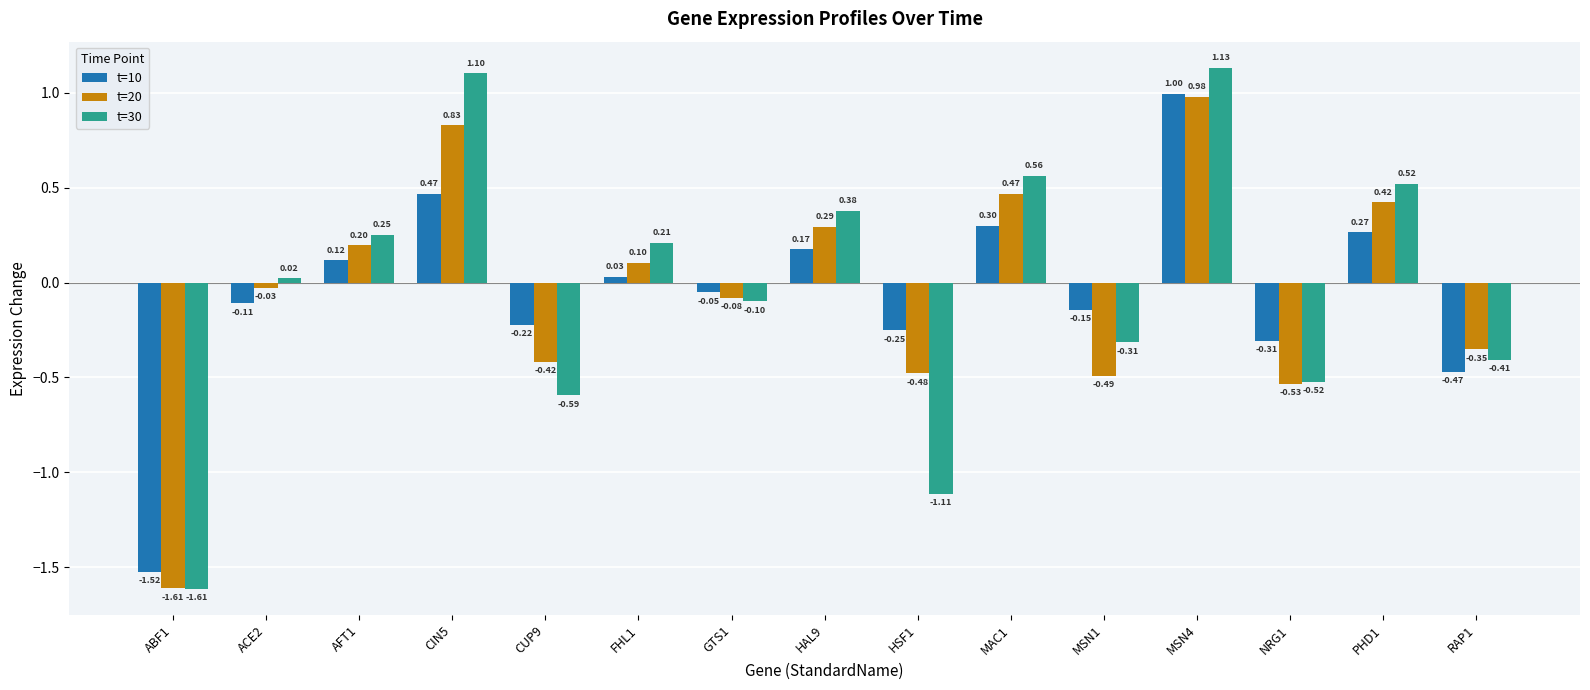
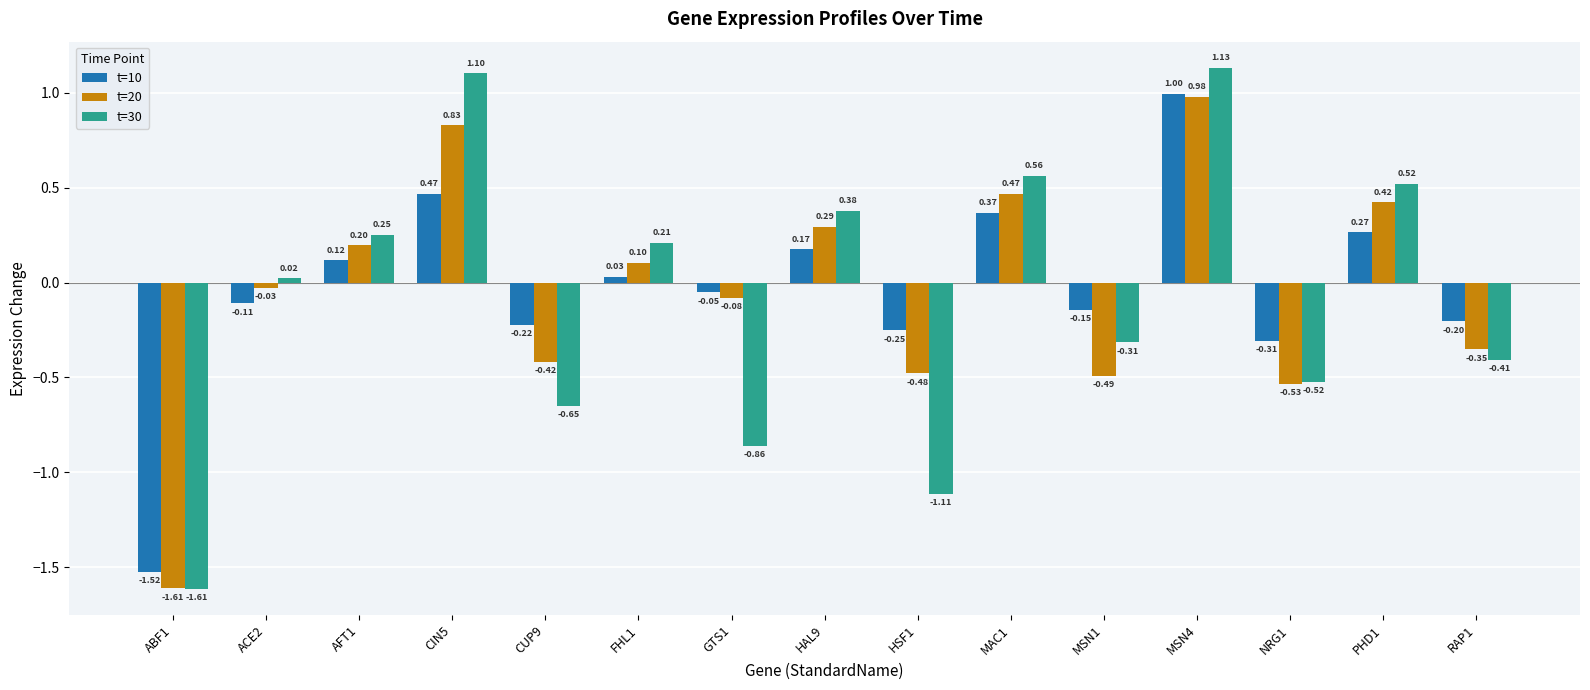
t=30, CUP9: -0.59 -> -0.65
t=30, GTS1: -0.10 -> -0.86
t=10, MAC1: 0.30 -> 0.37
t=10, RAP1: -0.47 -> -0.20
